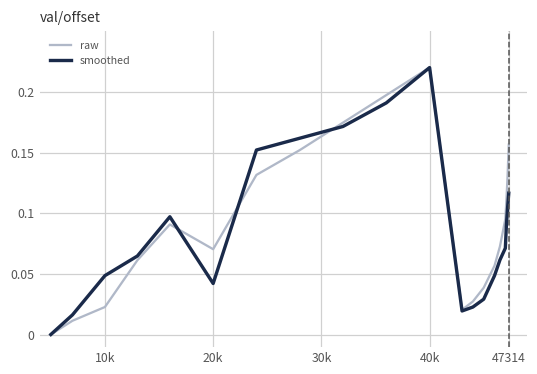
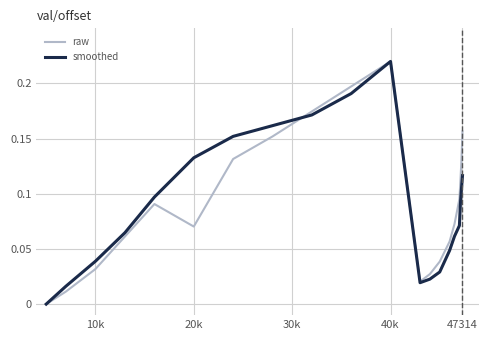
raw, 10k: 0.023 -> 0.032
smoothed, 10k: 0.049 -> 0.039
smoothed, 20k: 0.042 -> 0.133
